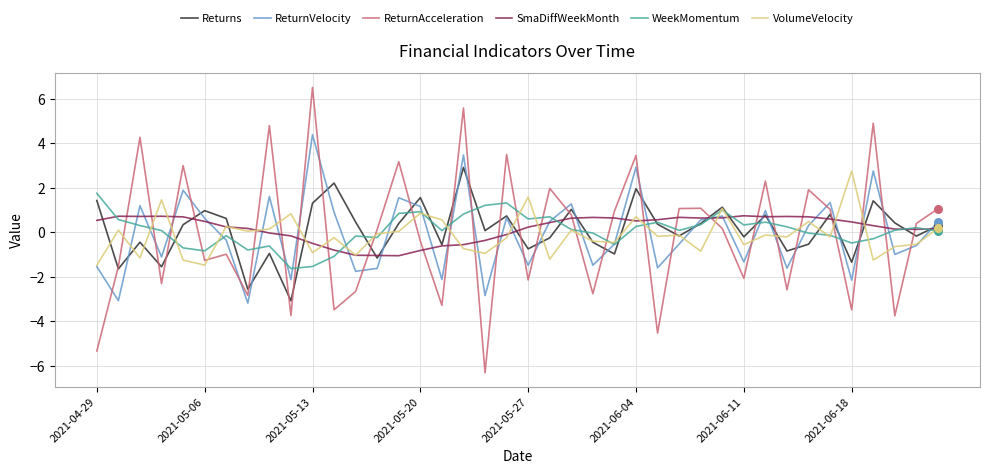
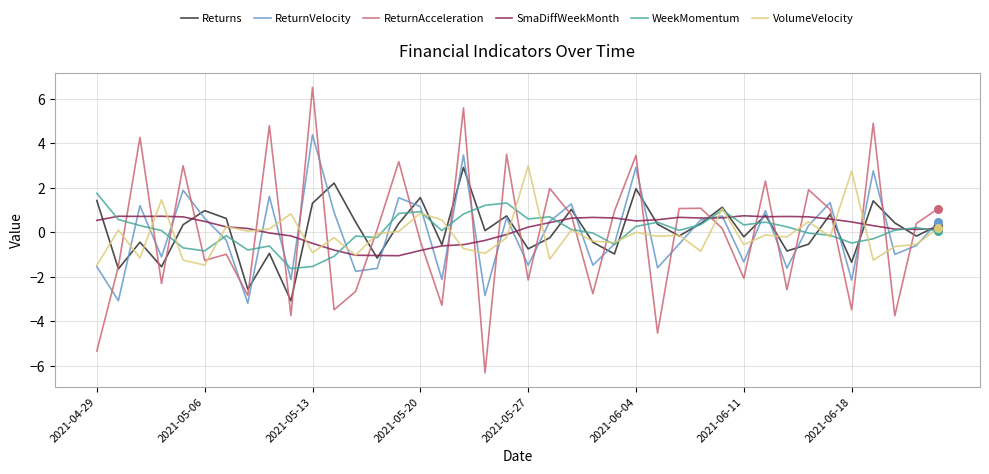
VolumeVelocity, 2021-05-27: 1.6 -> 3.0
VolumeVelocity, 2021-06-04: 0.7 -> 0.0
